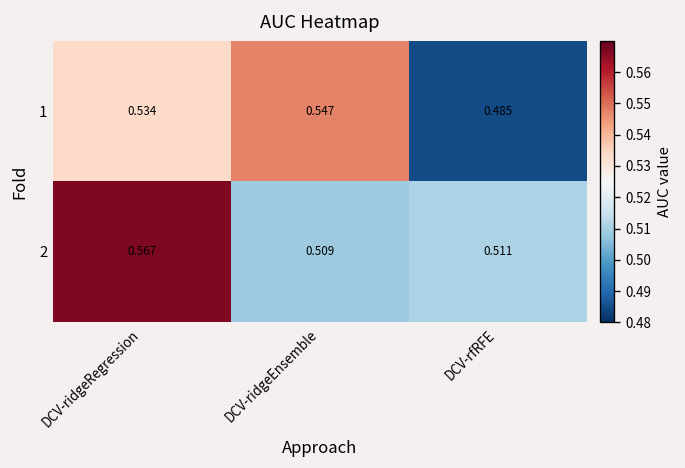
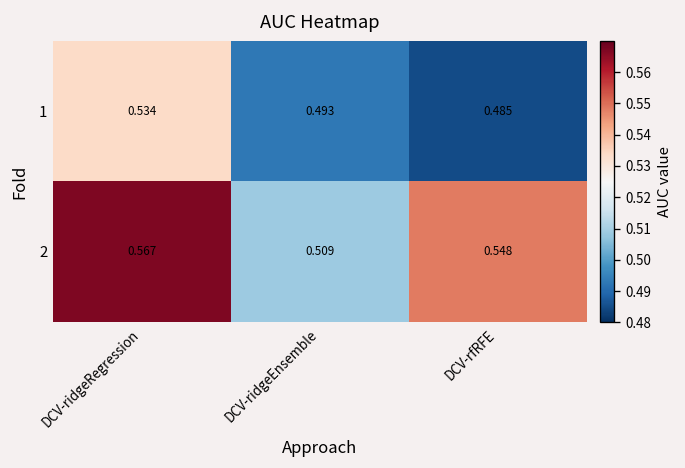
1, DCV-ridgeEnsemble: 0.547 -> 0.493
2, DCV-rfRFE: 0.511 -> 0.548
